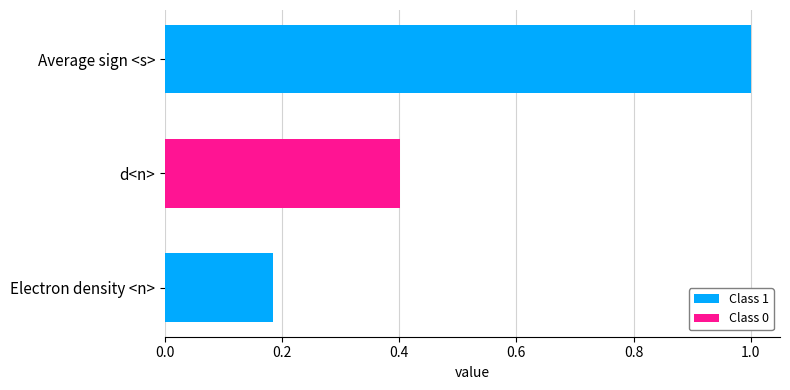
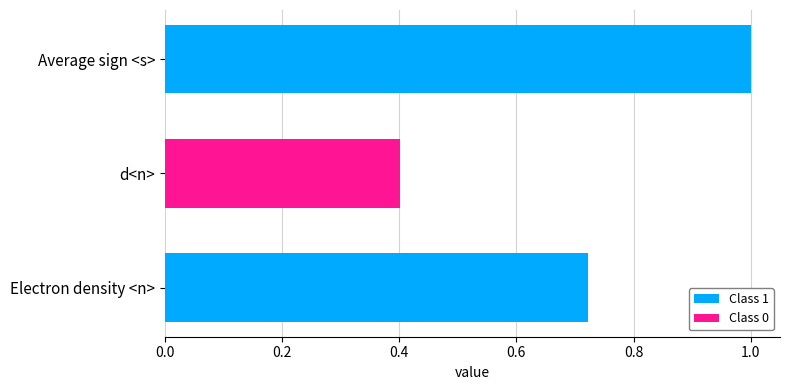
Electron density <n>: 0.19 -> 0.72
